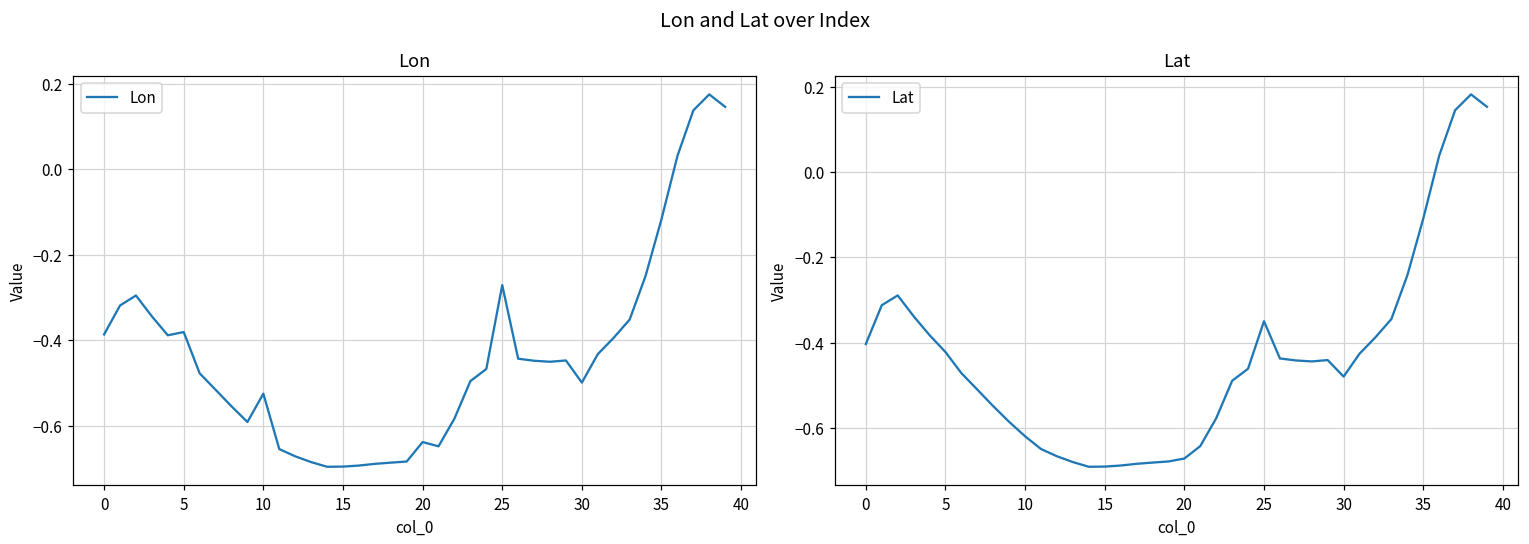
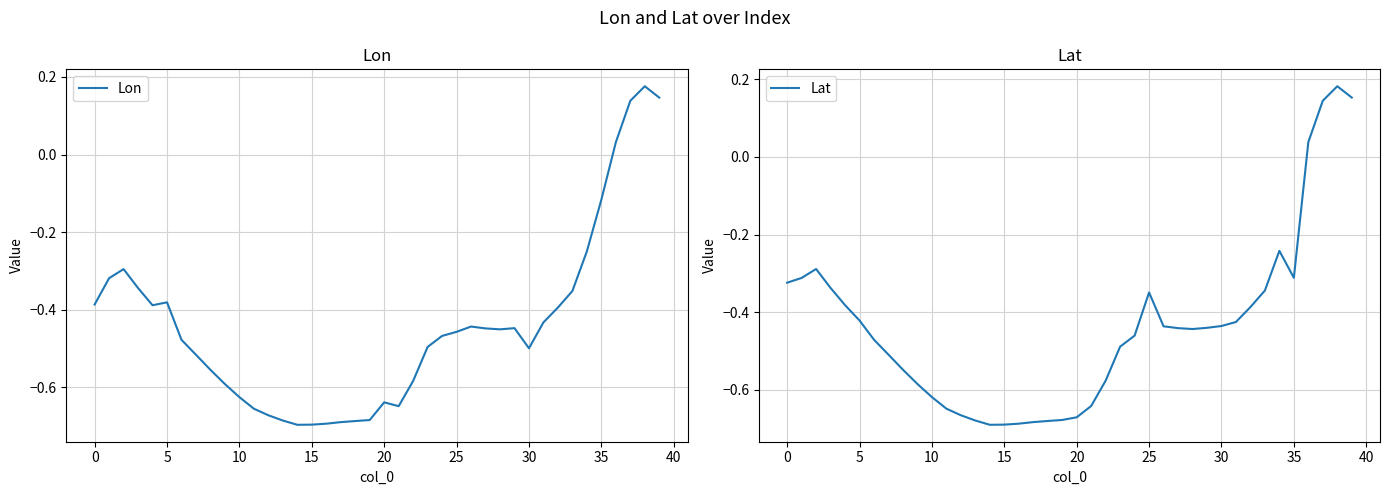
Lon, 10: -0.53 -> -0.63
Lon, 25: -0.27 -> -0.46
Lat, 0: -0.40 -> -0.32
Lat, 30: -0.48 -> -0.44
Lat, 35: -0.11 -> -0.31
